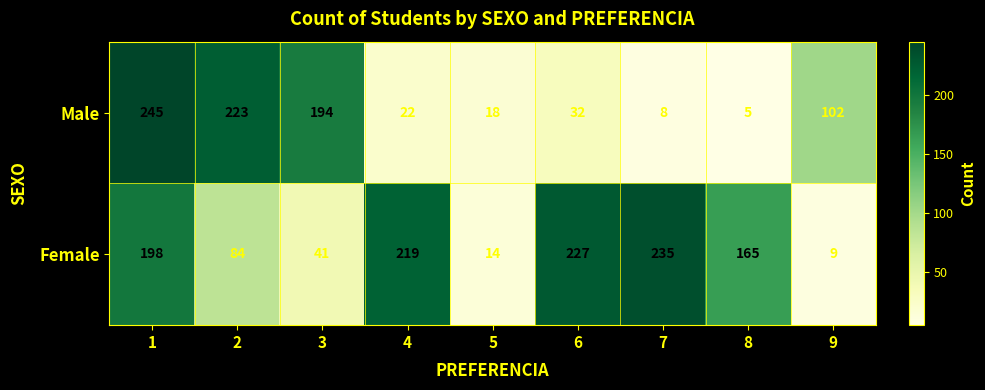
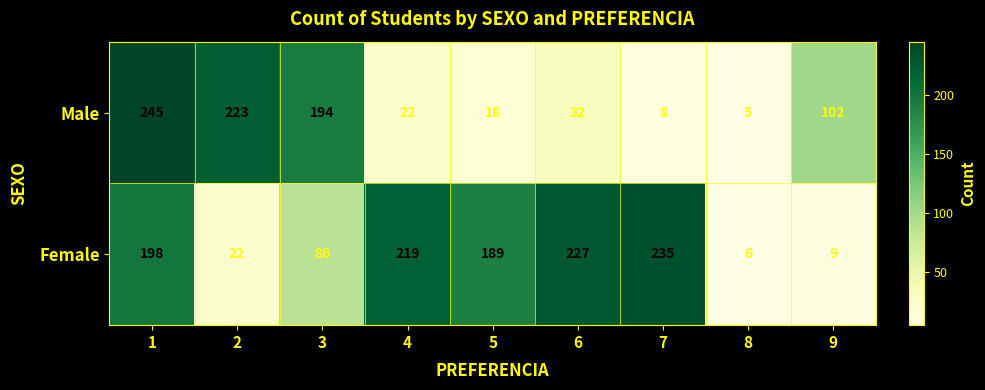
Female, 2: 84 -> 22
Female, 3: 41 -> 86
Female, 5: 14 -> 189
Female, 8: 165 -> 6
